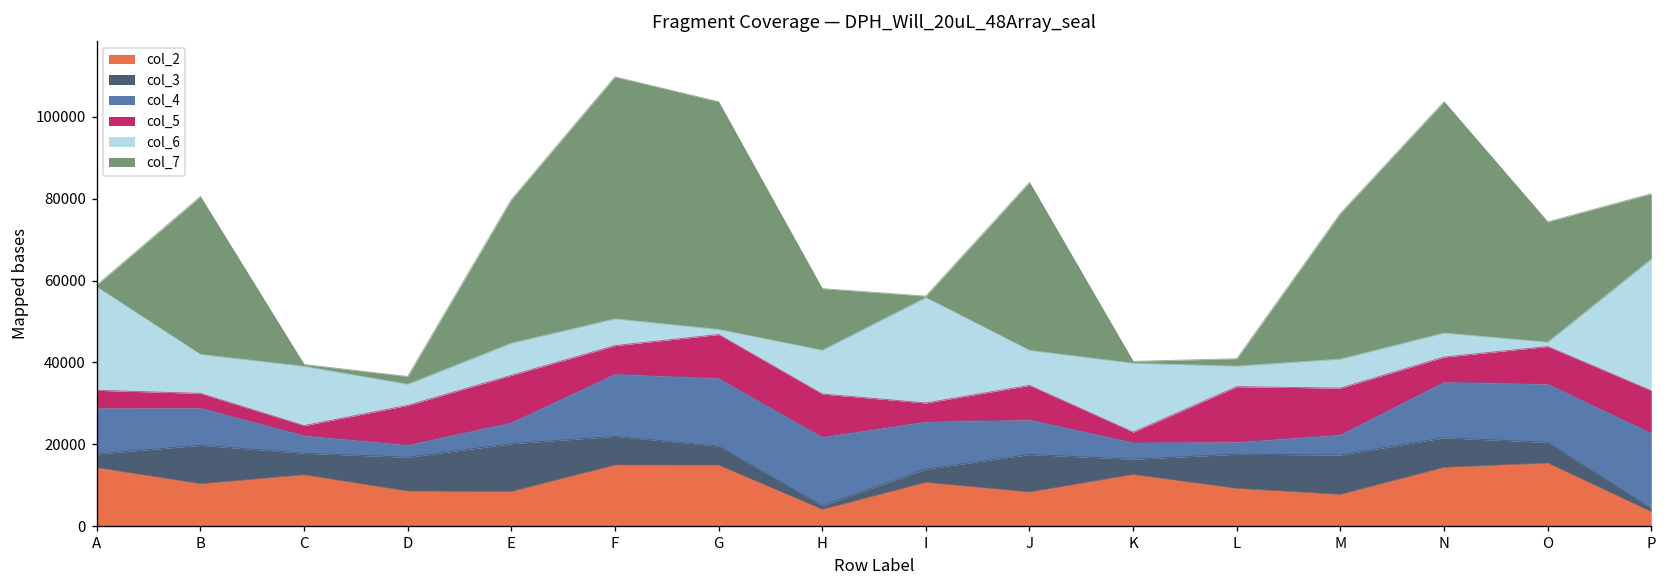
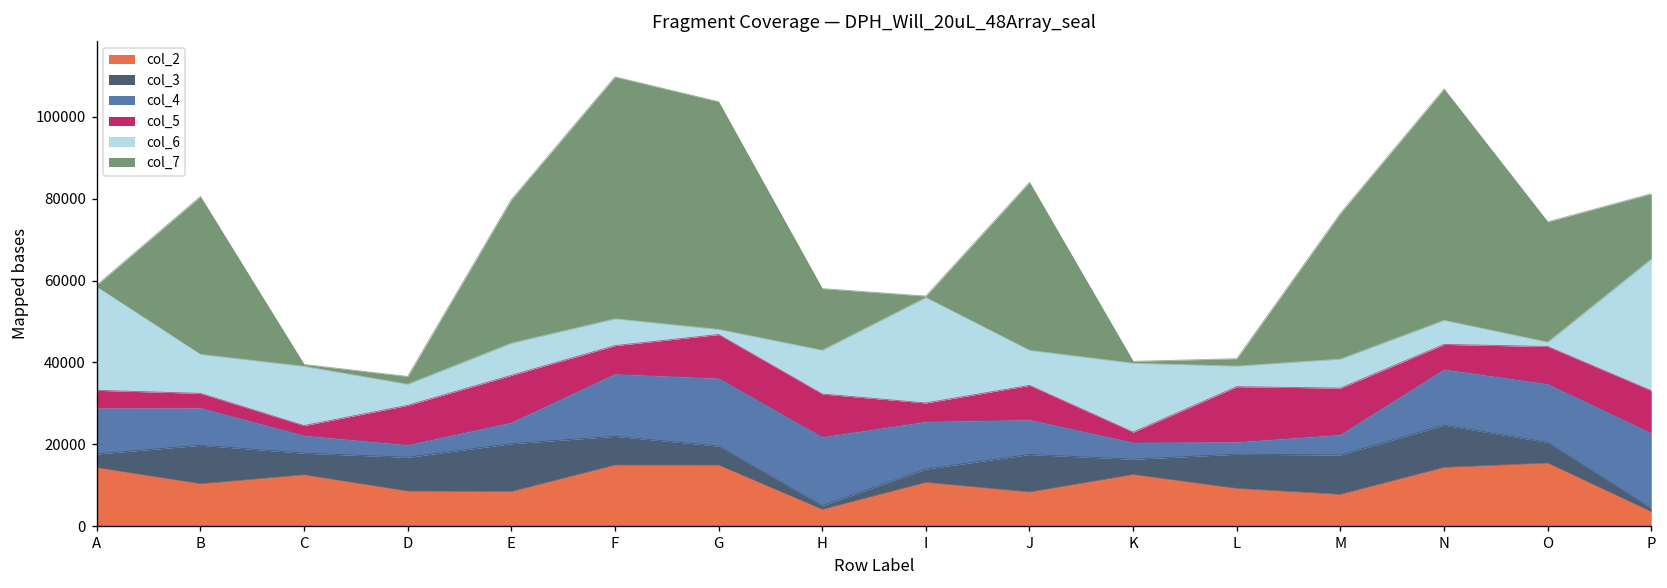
col_3, N: 7000 -> 10000
